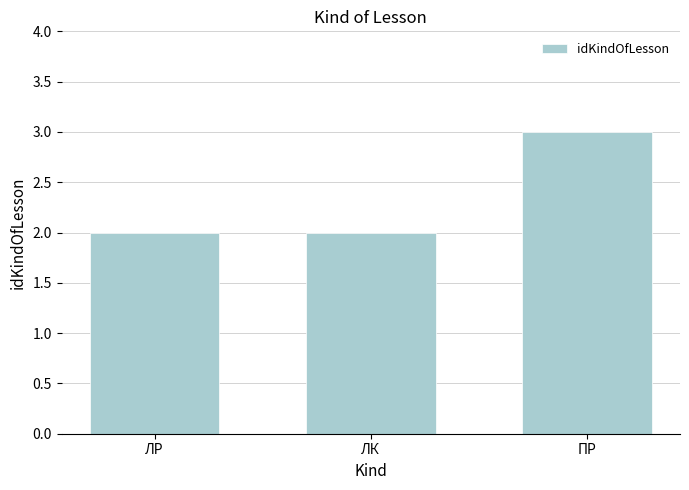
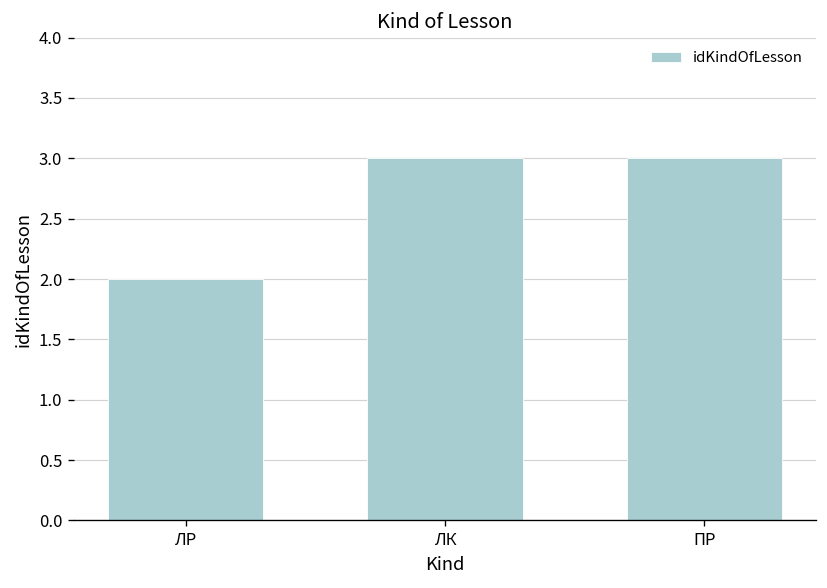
ЛК: 2 -> 3
